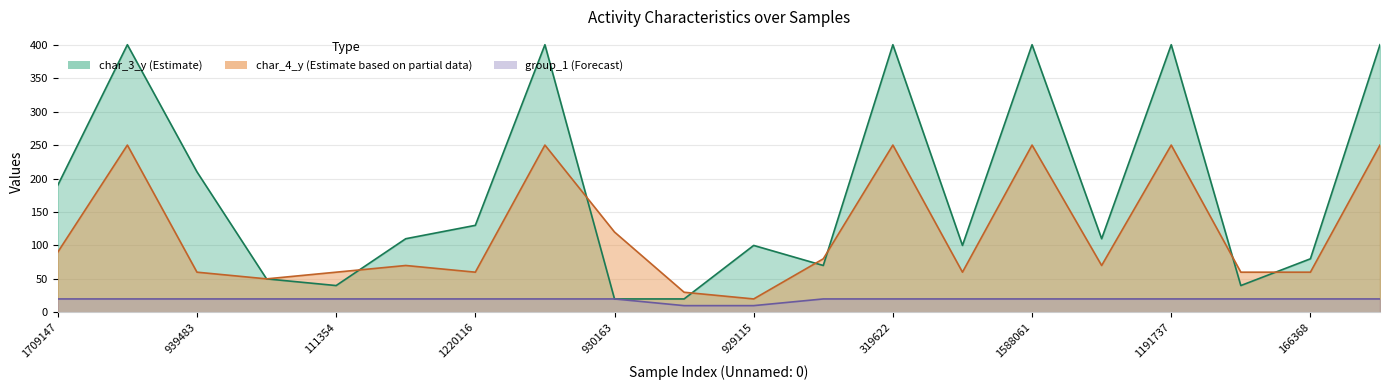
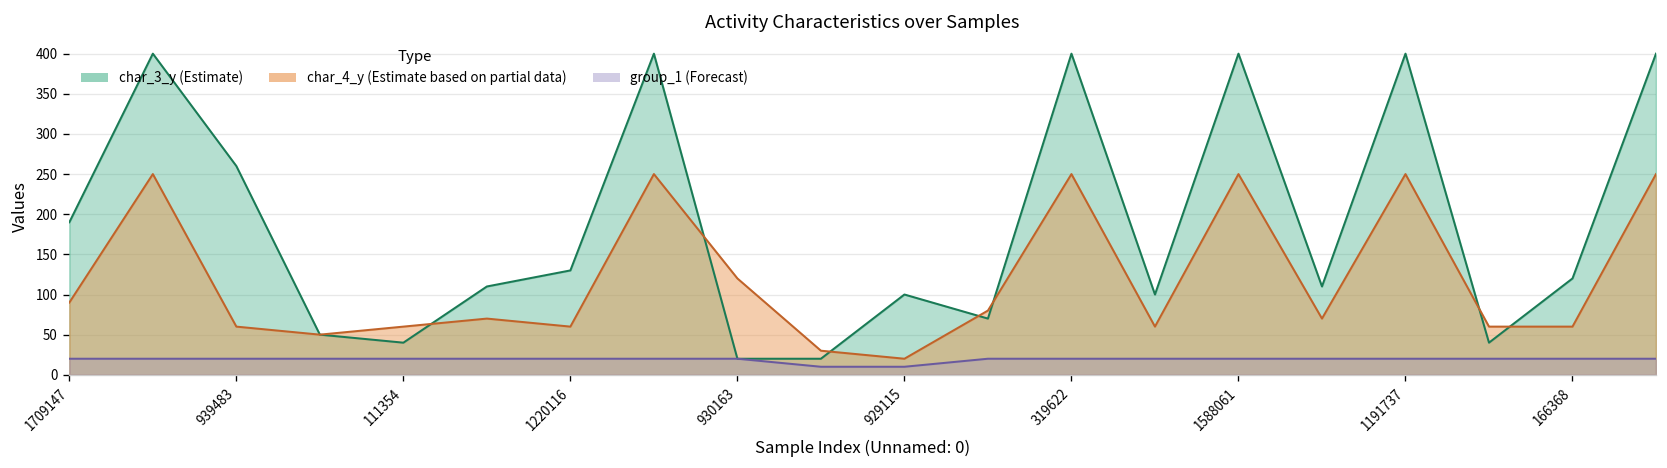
char_3_y (Estimate), 939483: 210 -> 260
char_3_y (Estimate), 166368: 80 -> 120
